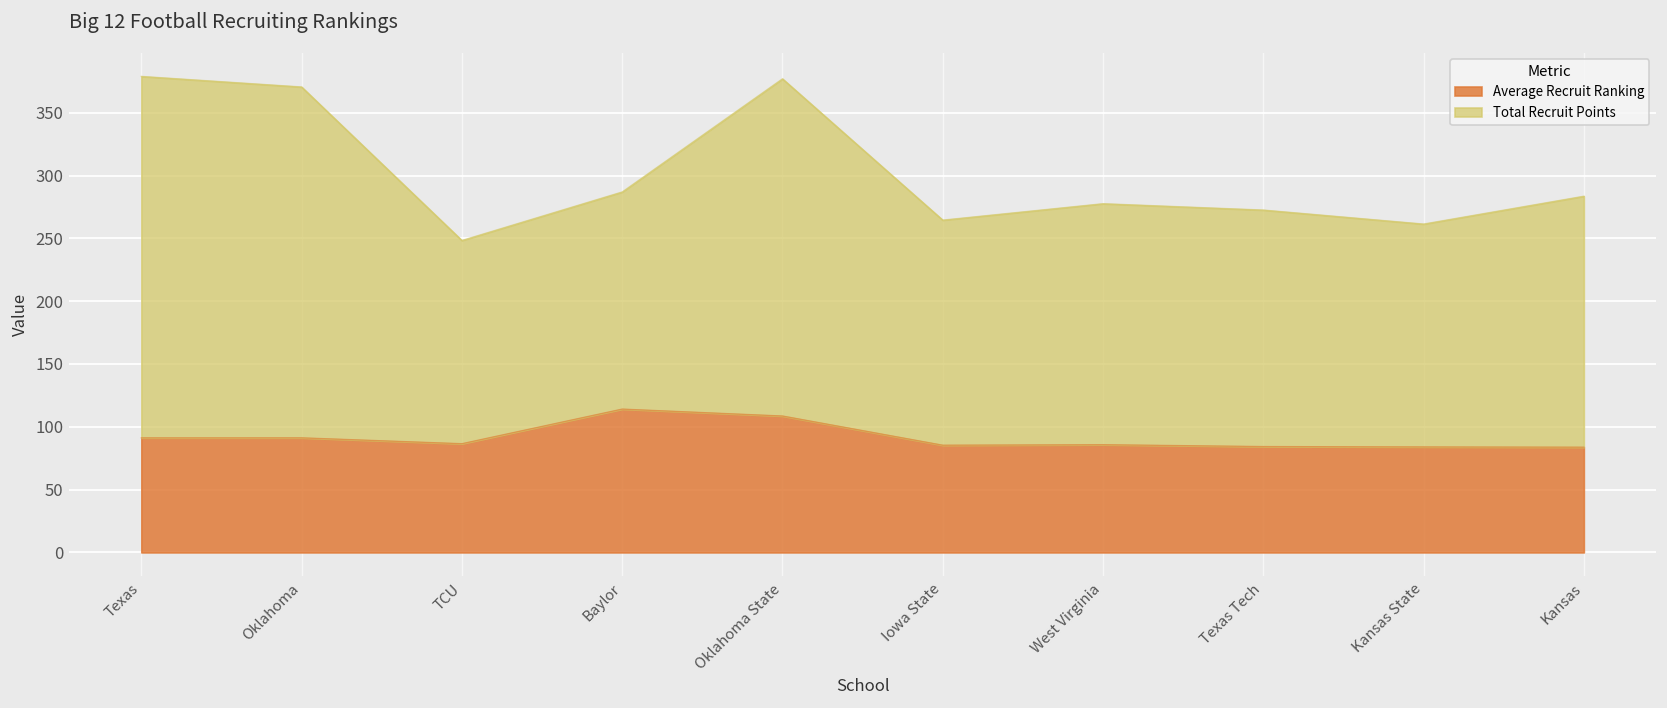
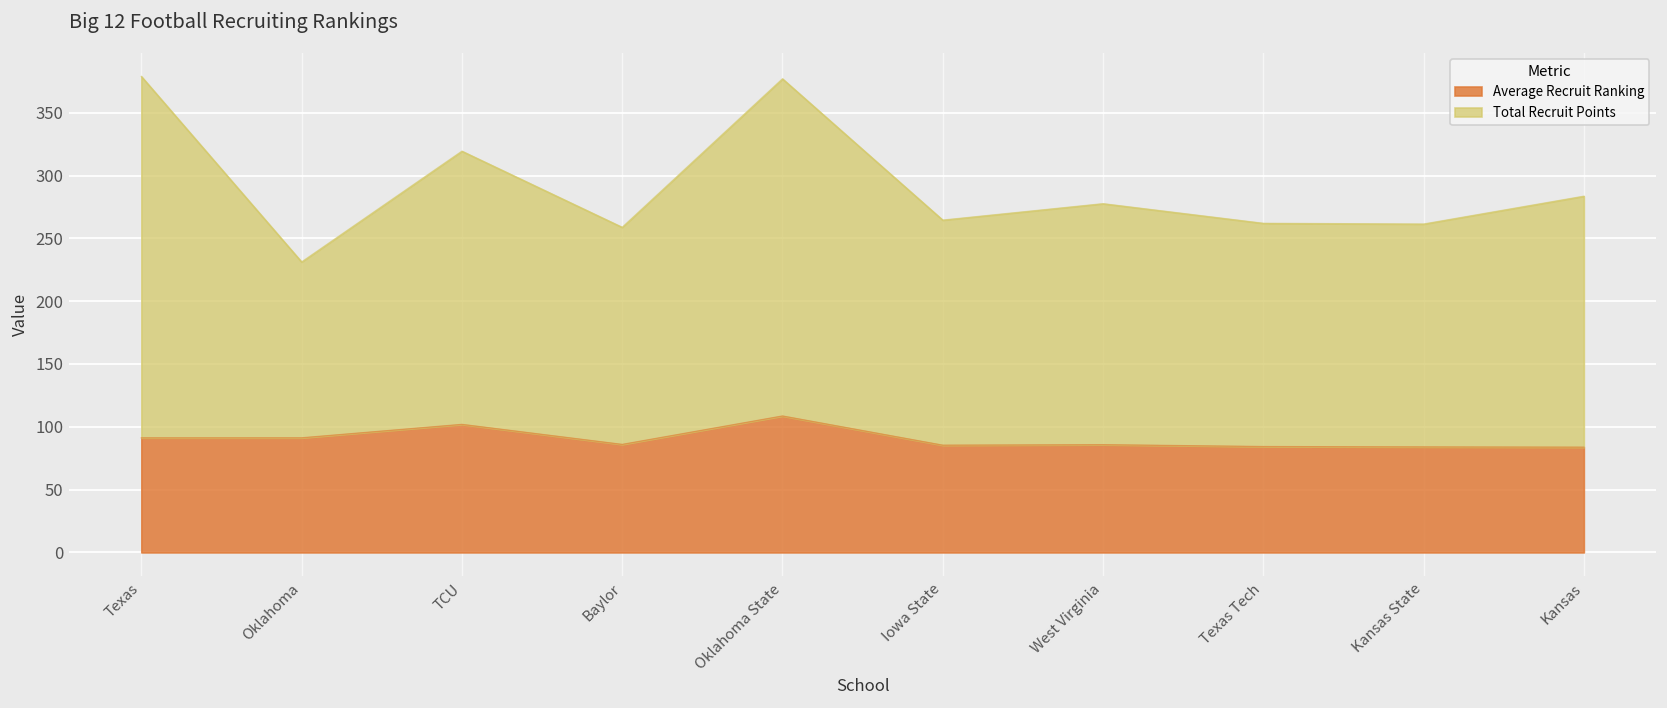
Total Recruit Points, Oklahoma: 279 -> 140
Average Recruit Ranking, TCU: 87 -> 102
Total Recruit Points, TCU: 162 -> 217
Average Recruit Ranking, Baylor: 114 -> 86
Total Recruit Points, Texas Tech: 188 -> 178
